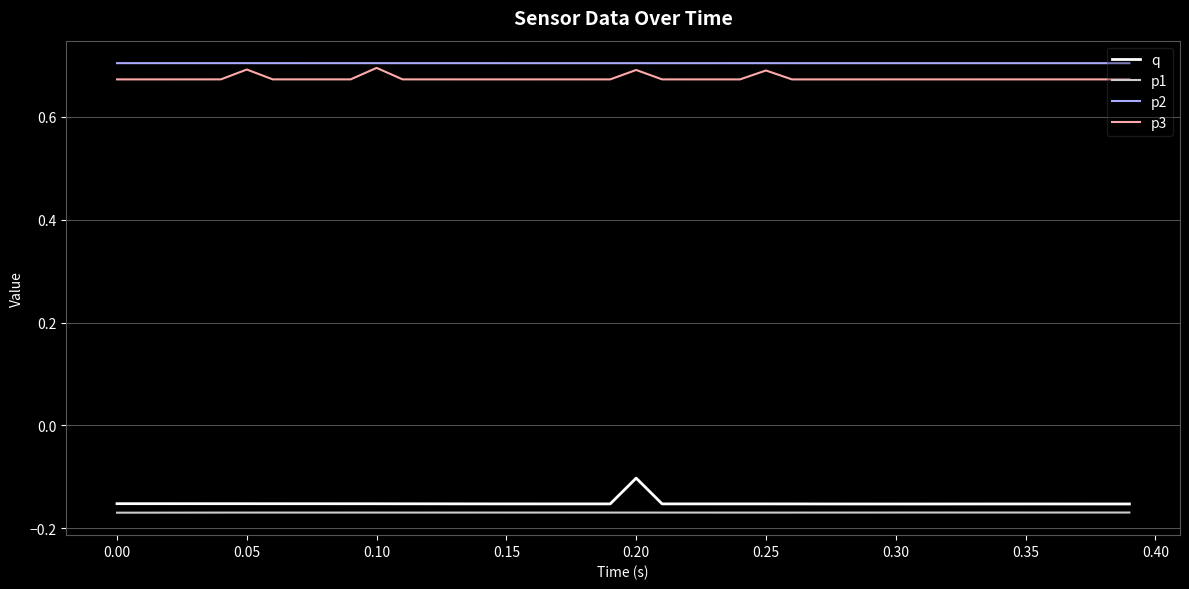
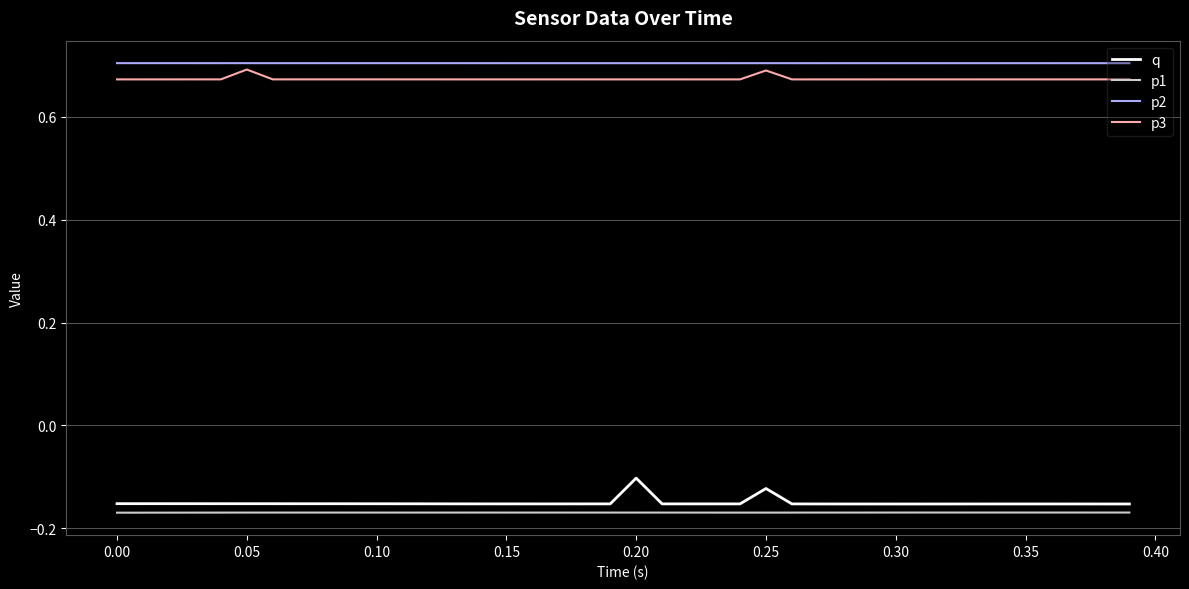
p3, 0.10: 0.69 -> 0.67
p3, 0.20: 0.69 -> 0.67
q, 0.25: -0.15 -> -0.12
